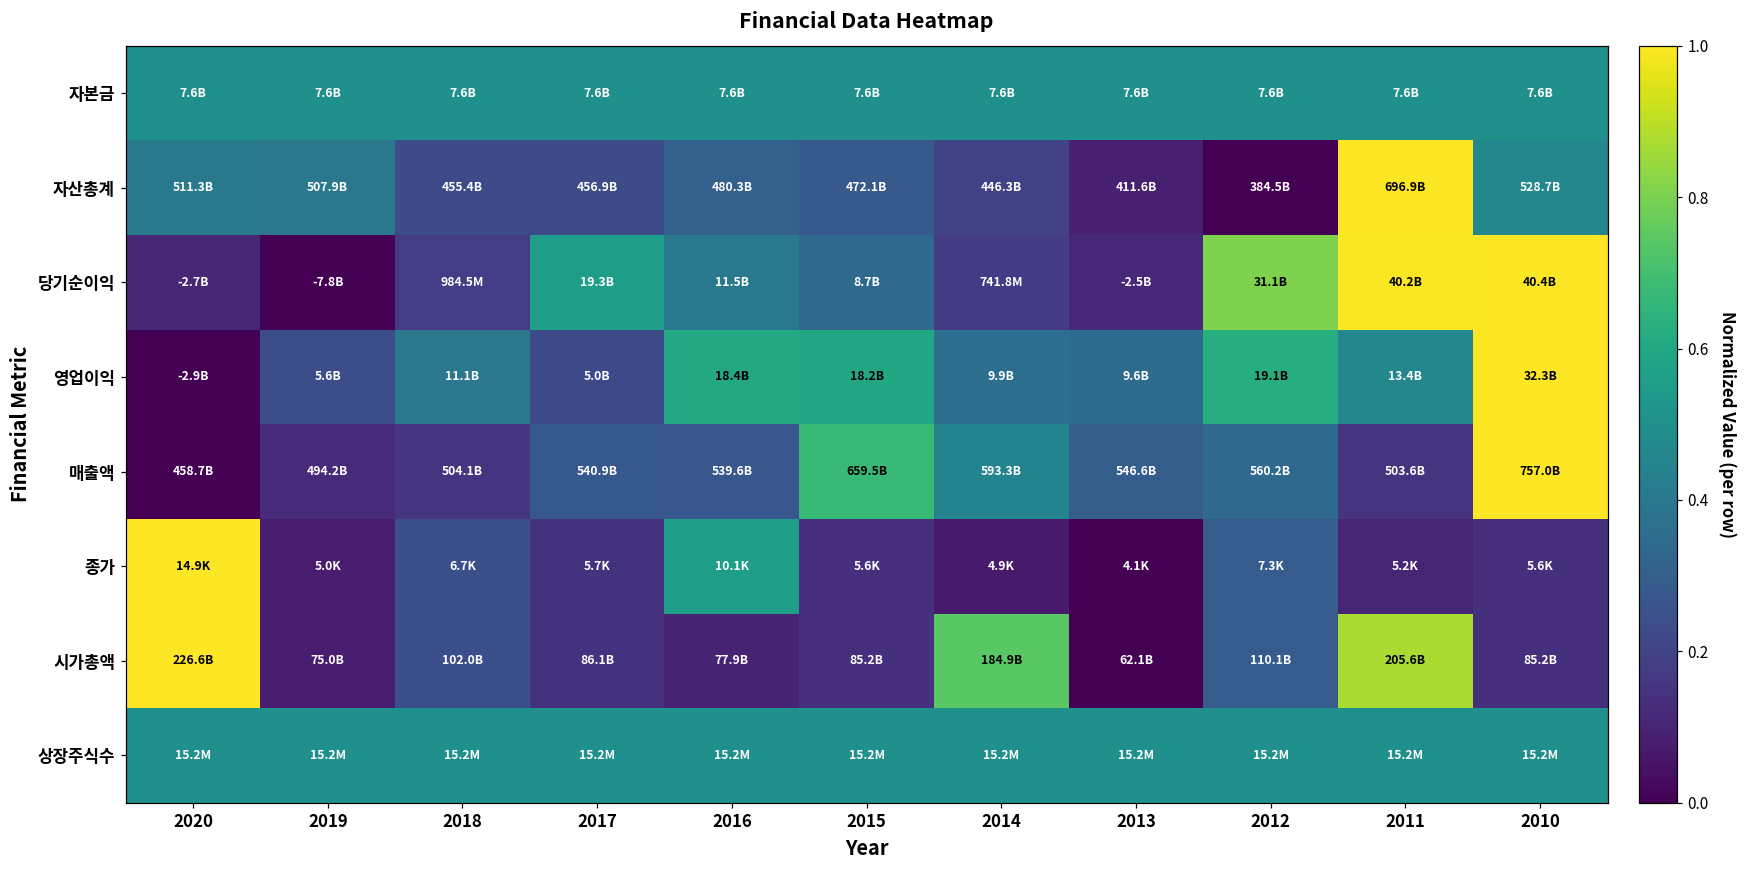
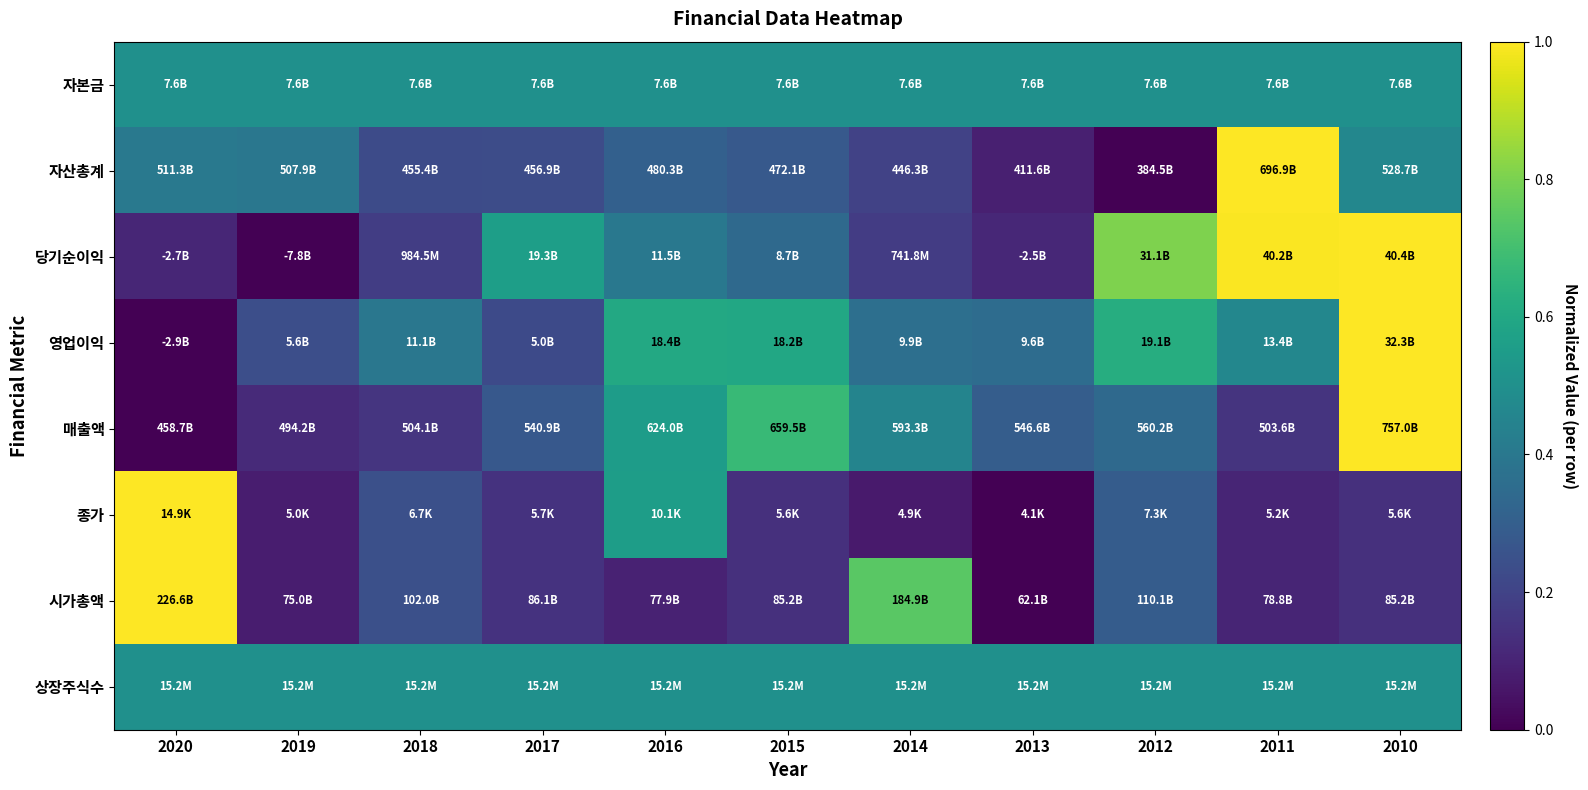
매출액, 2016: 539.6B -> 624.0B
시가총액, 2011: 205.6B -> 78.8B
